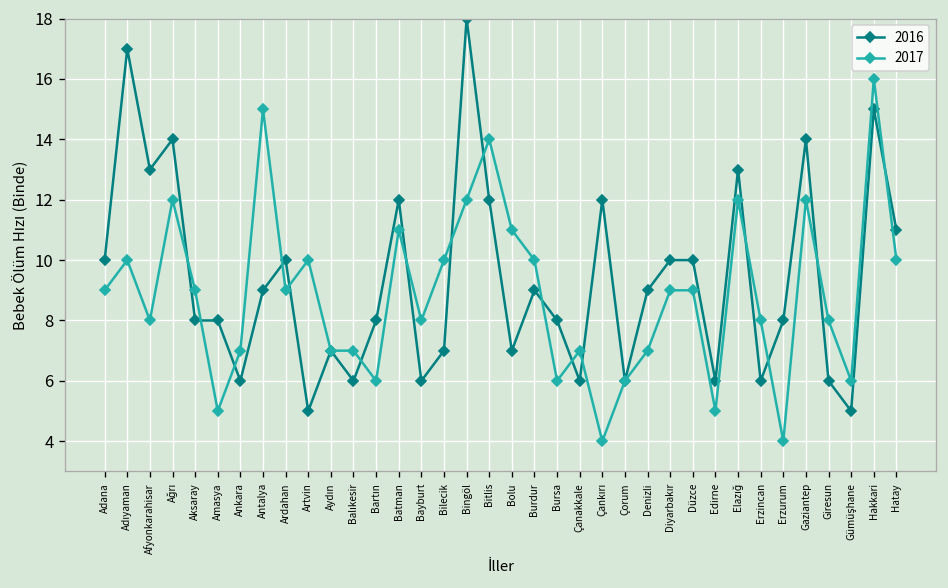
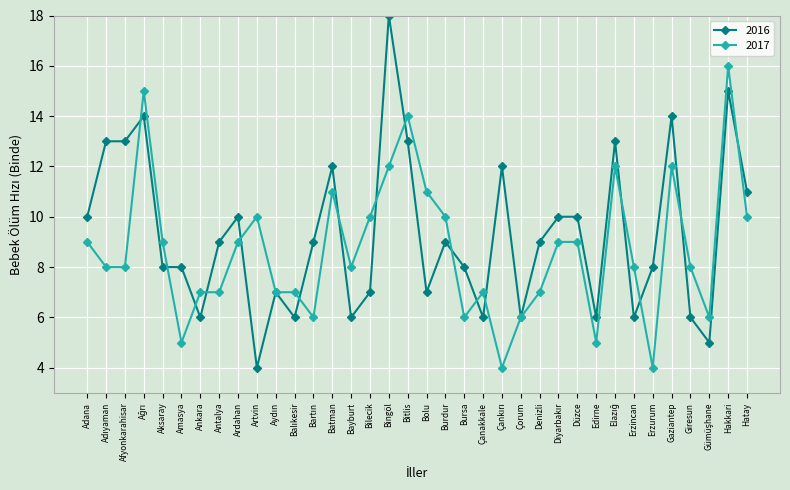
2016, Adıyaman: 17 -> 13
2017, Adıyaman: 10 -> 8
2017, Ağrı: 12 -> 15
2017, Antalya: 15 -> 7
2016, Artvin: 5 -> 4
2016, Bartın: 8 -> 9
2016, Bitlis: 12 -> 13
